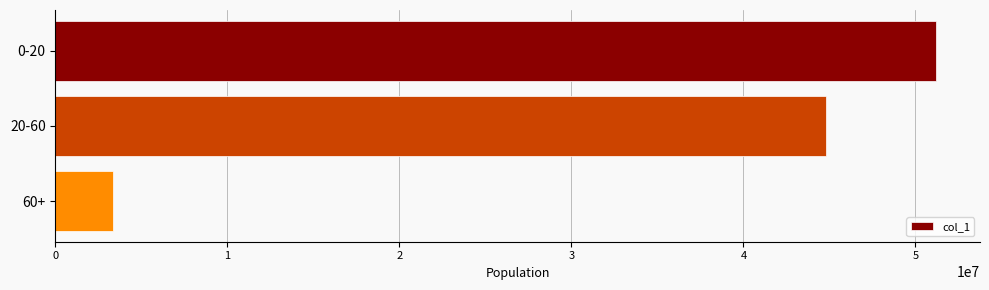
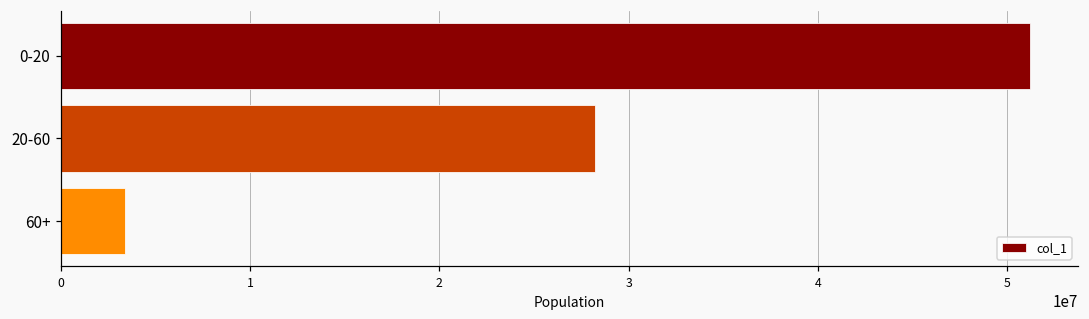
20-60: 44800000 -> 28200000
